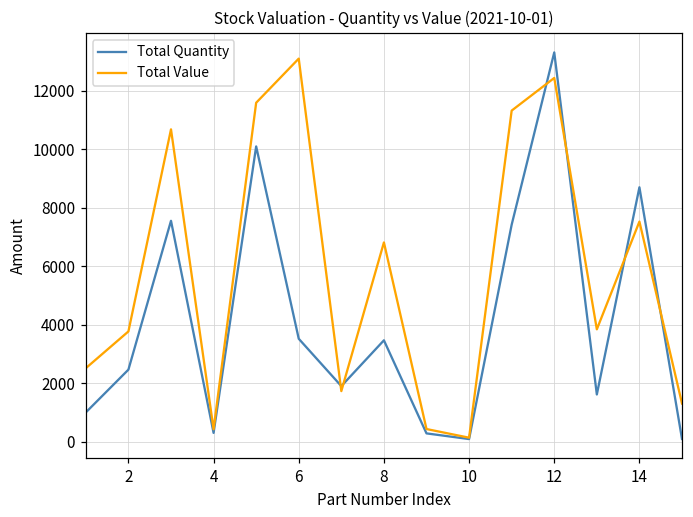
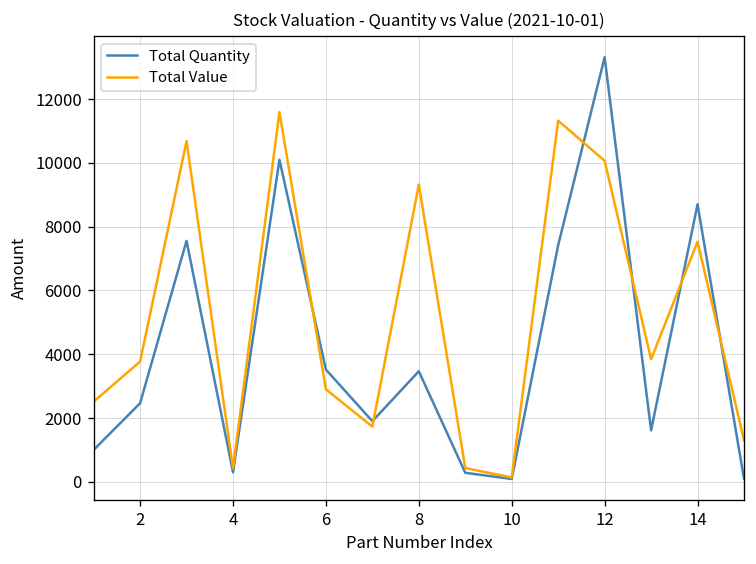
Total Value, 6: 13100 -> 2900
Total Value, 8: 6800 -> 9300
Total Value, 12: 12400 -> 10100
